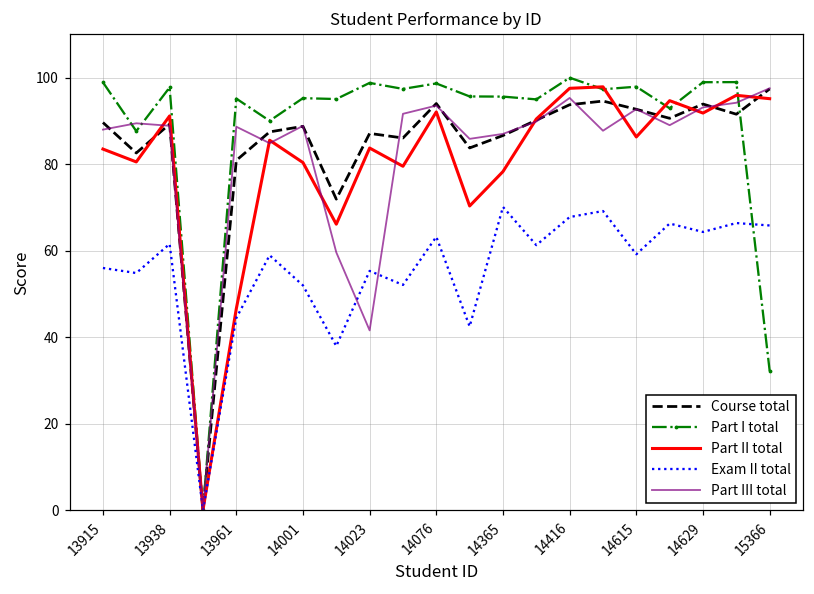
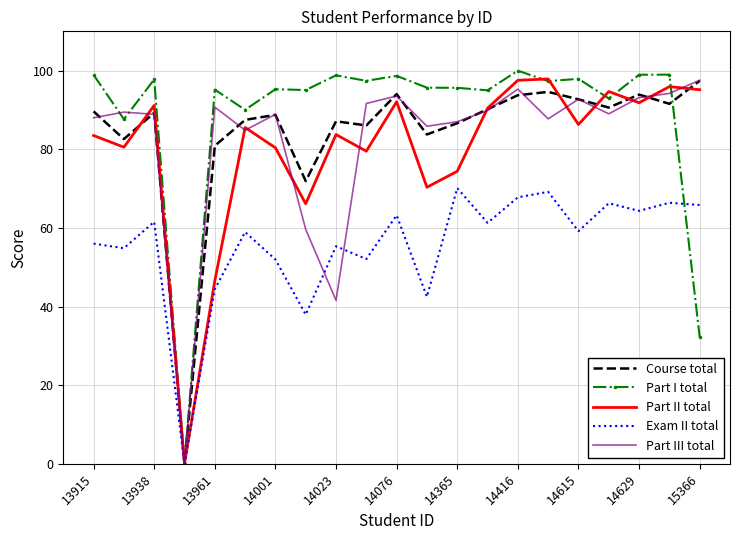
Part III total, 13961: 89 -> 91
Part II total, 14365: 78 -> 74
